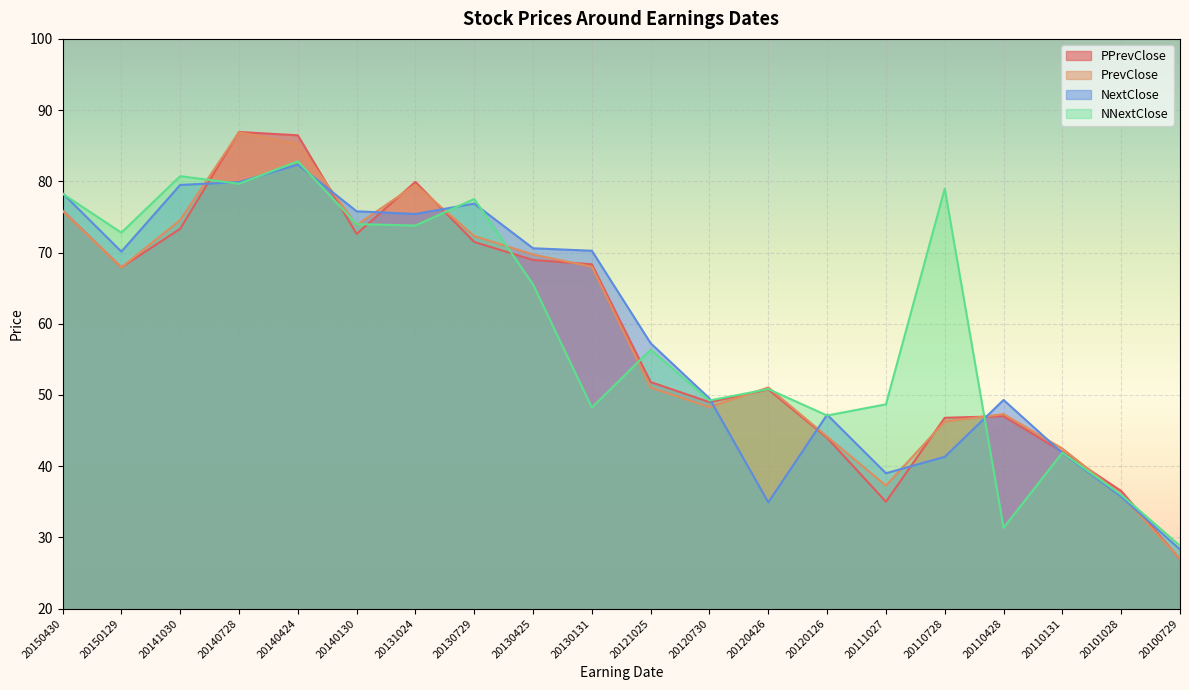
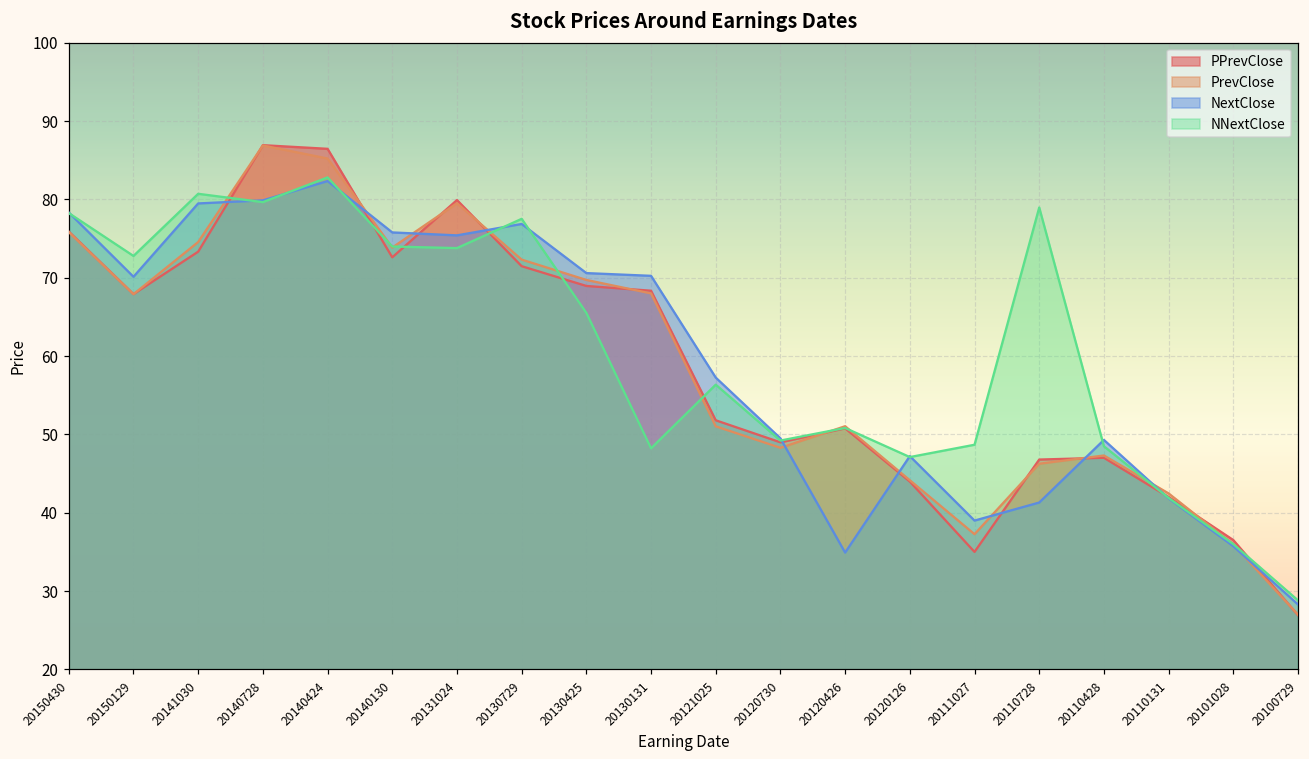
NNextClose, 20110428: 31 -> 48
